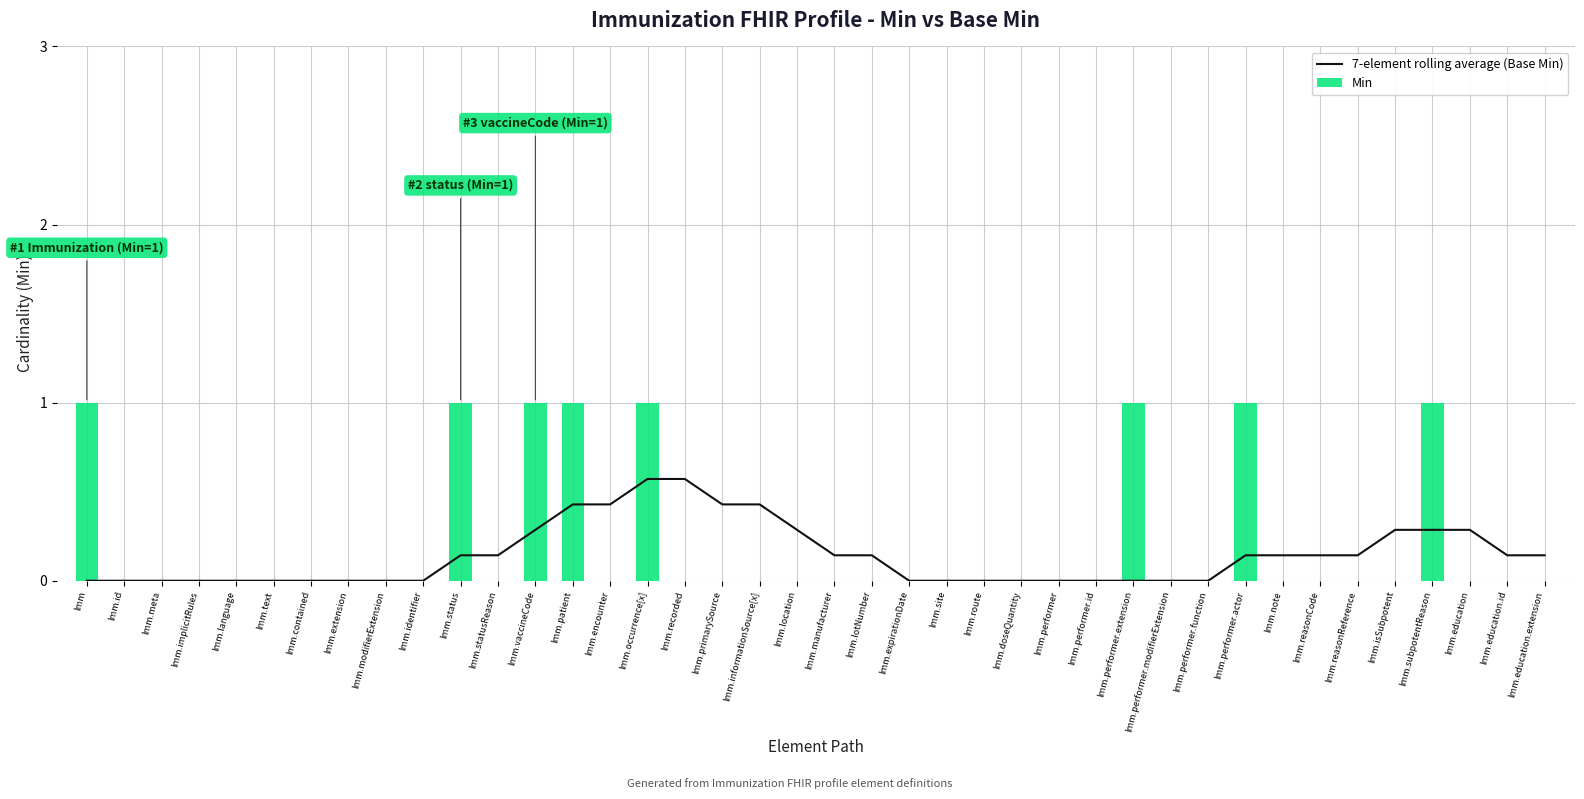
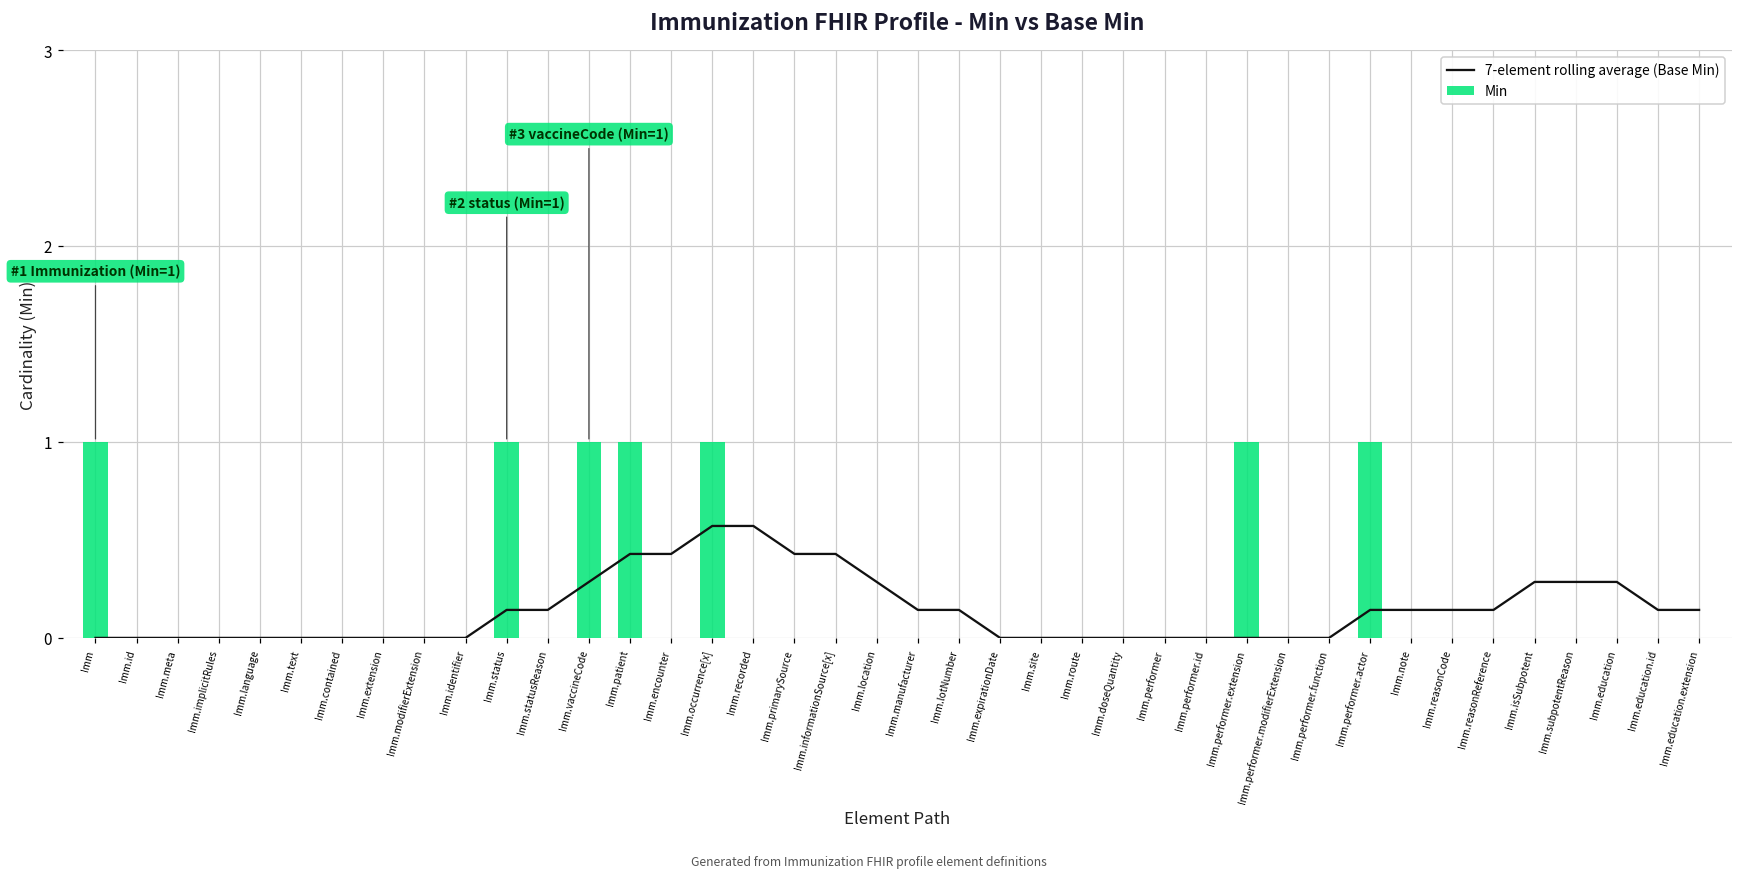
Min, Imm.subpotentReason: 1 -> 0
